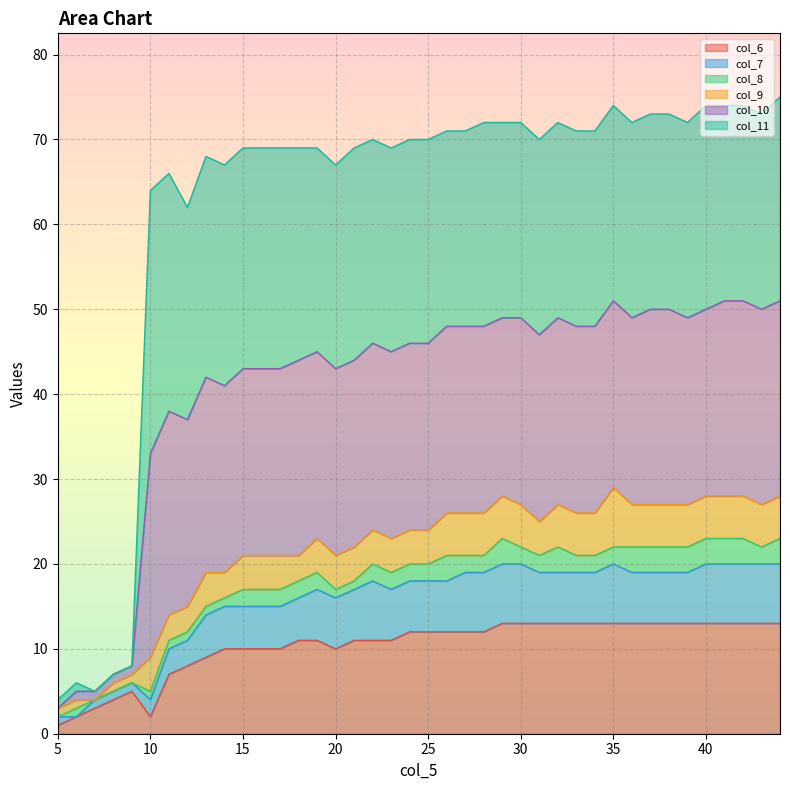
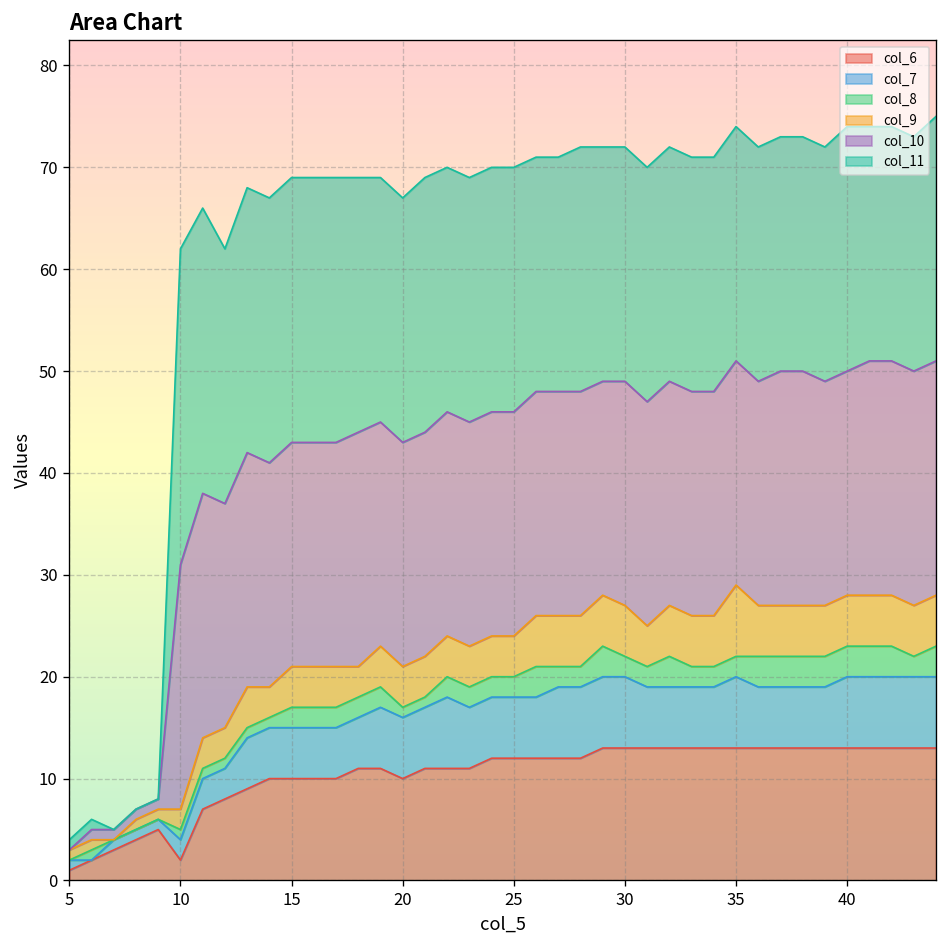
col_9, 10: 4 -> 2
